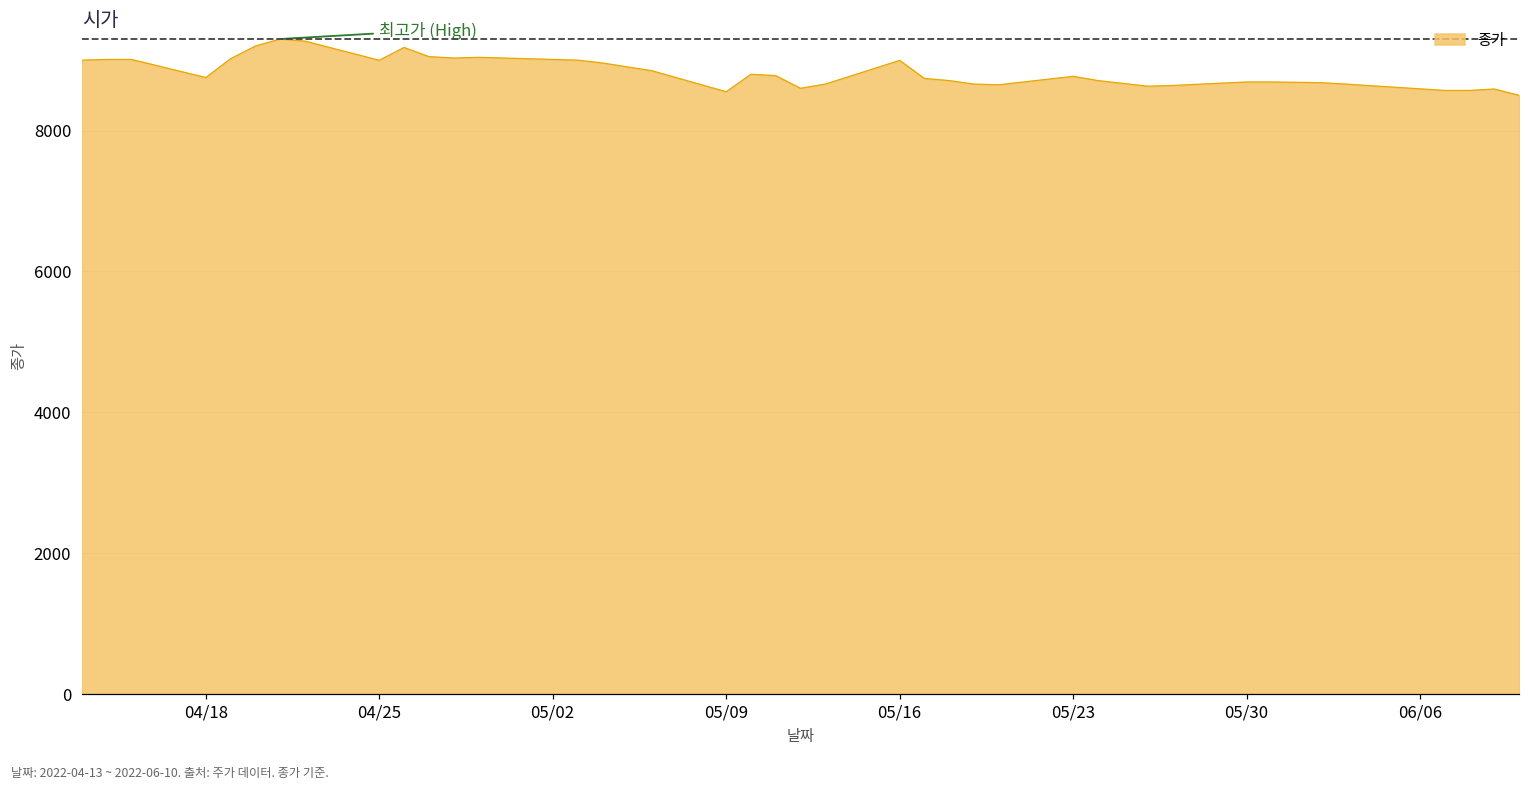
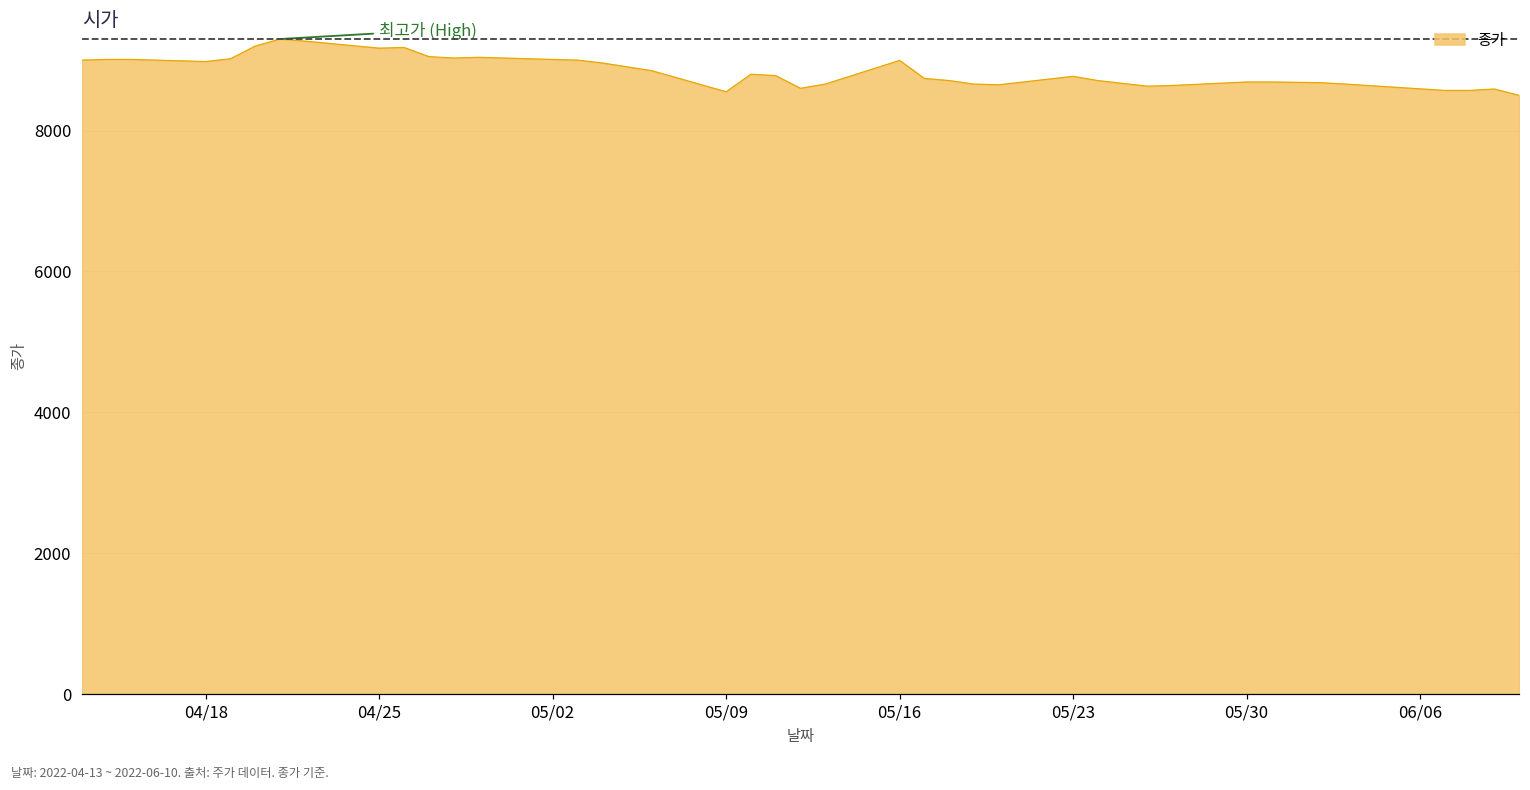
04/18: 8800 -> 9000
04/25: 9000 -> 9200
